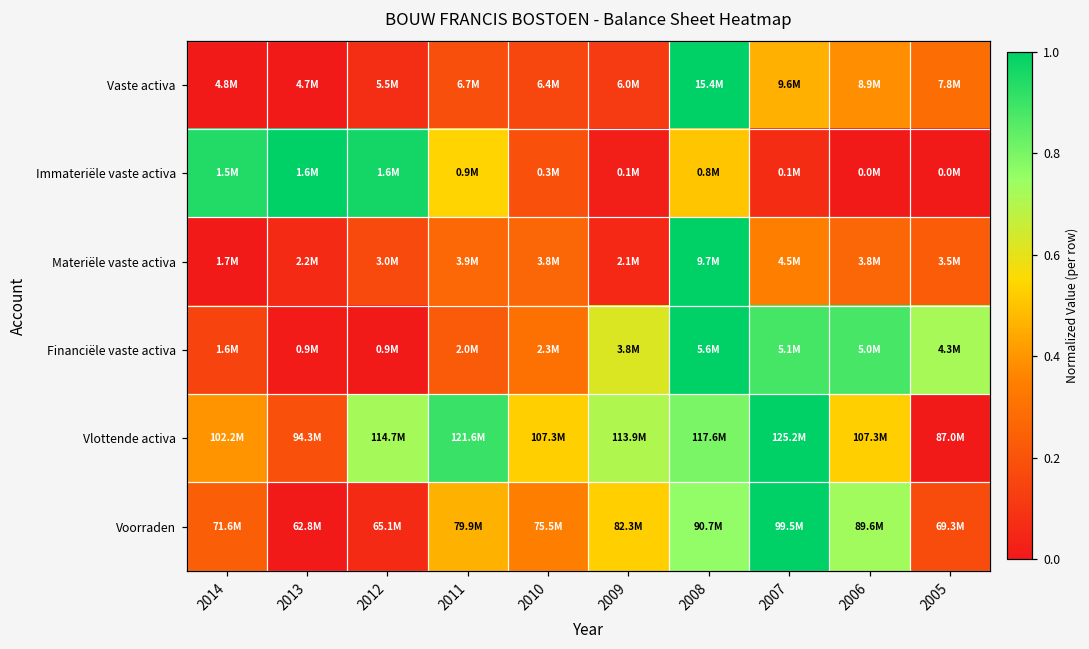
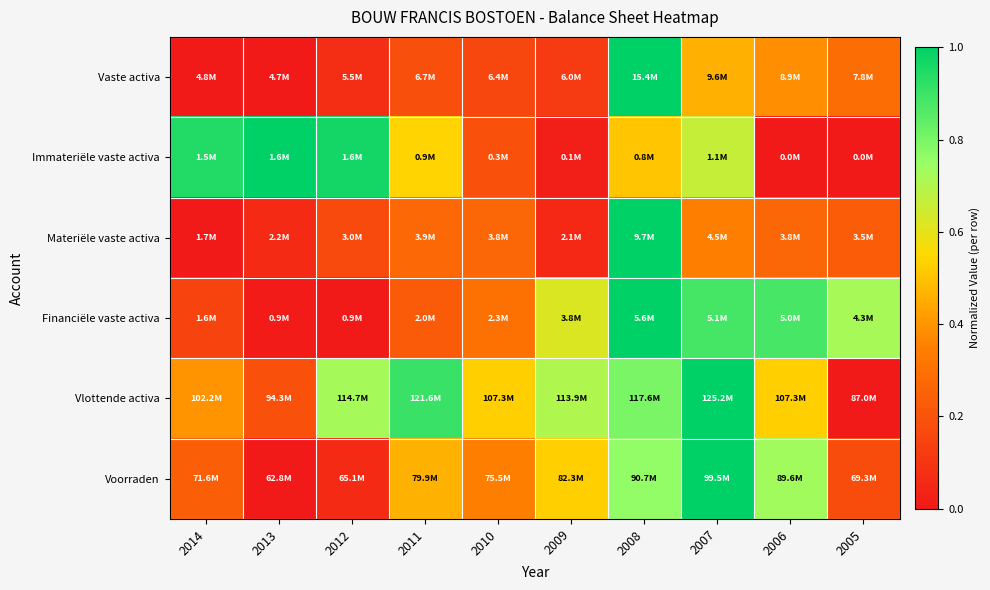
Immateriële vaste activa, 2007: 0.1M -> 1.1M
